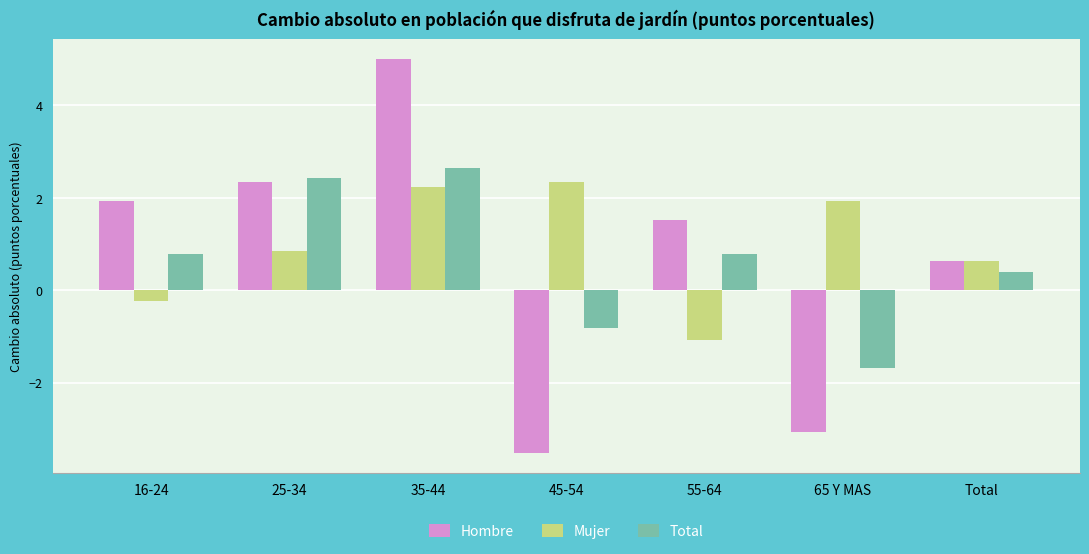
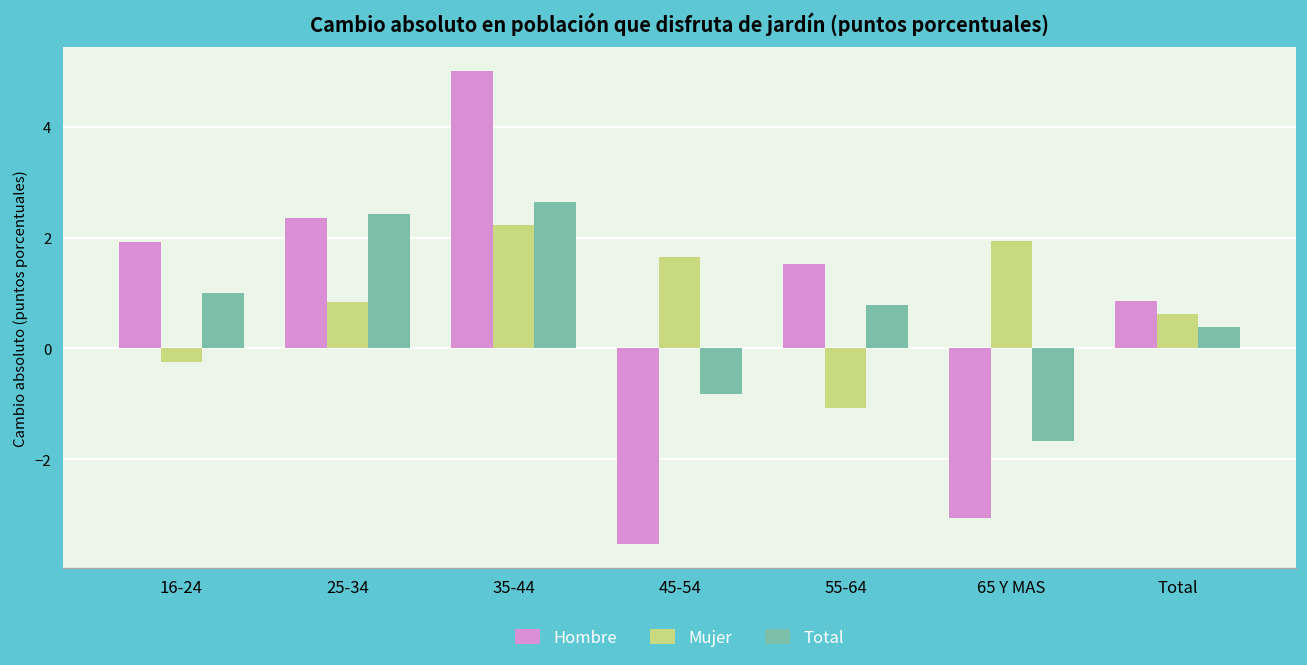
Total, 16-24: 0.8 -> 1.0
Mujer, 45-54: 2.3 -> 1.6
Hombre, Total: 0.6 -> 0.9
